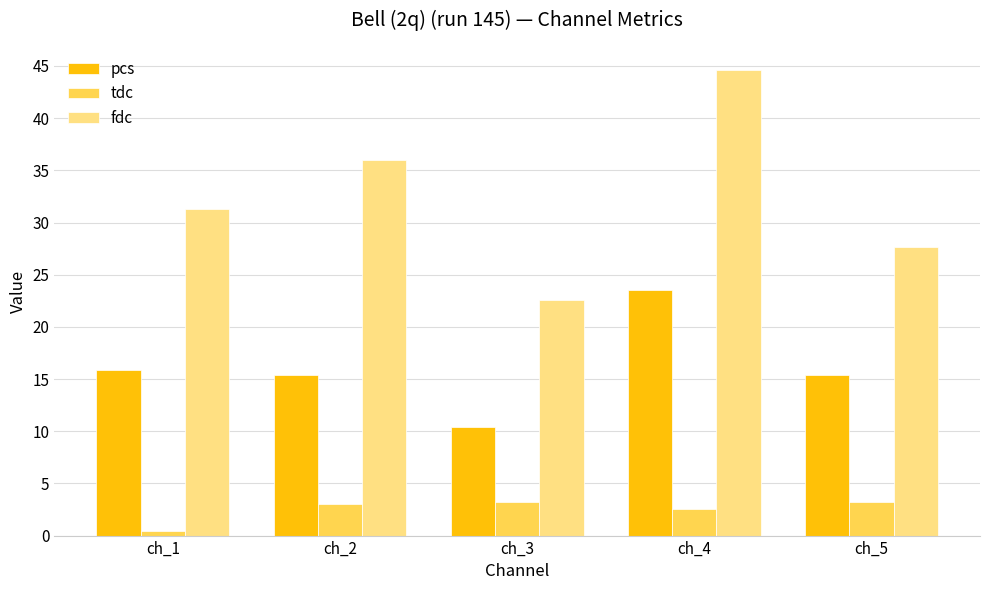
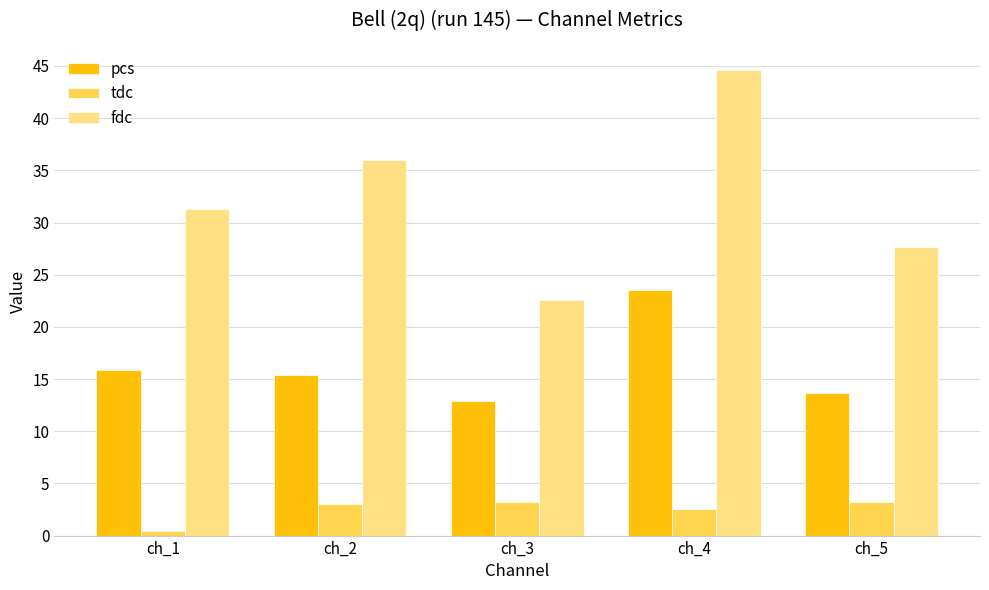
pcs, ch_3: 10.4 -> 12.9
pcs, ch_5: 15.4 -> 13.7
